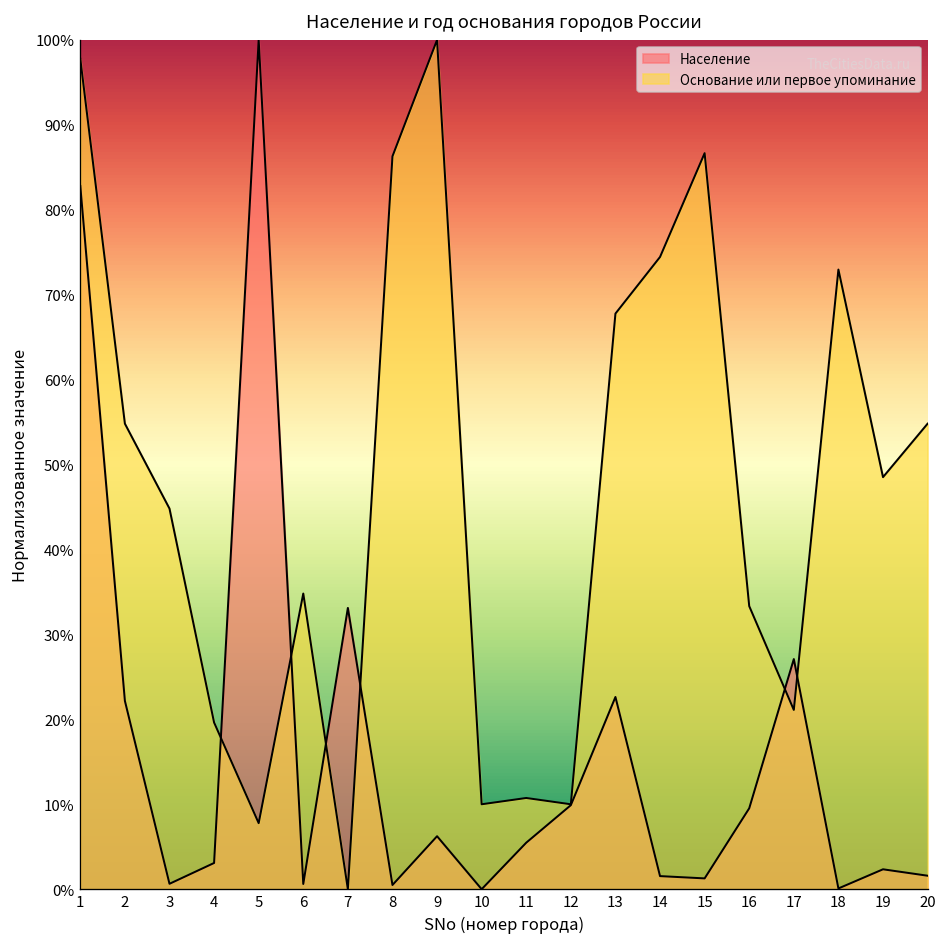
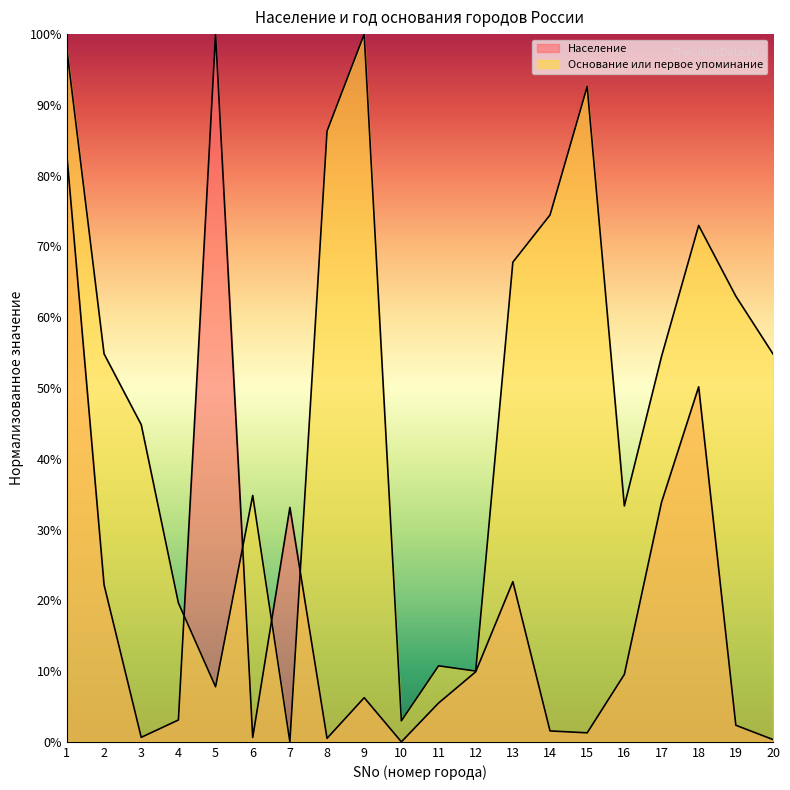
Основание или первое упоминание, 10: 10% -> 3%
Основание или первое упоминание, 15: 87% -> 93%
Население, 17: 27% -> 34%
Основание или первое упоминание, 17: 21% -> 54%
Население, 18: 0% -> 50%
Основание или первое упоминание, 19: 49% -> 63%
Население, 20: 2% -> 0%
